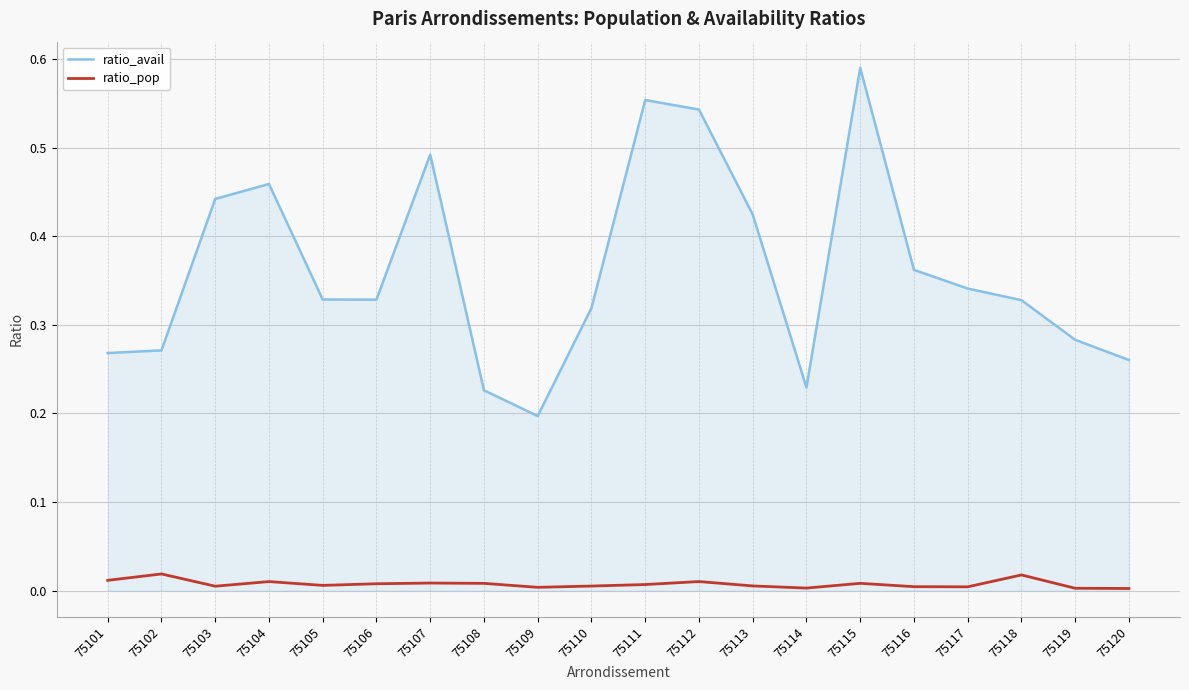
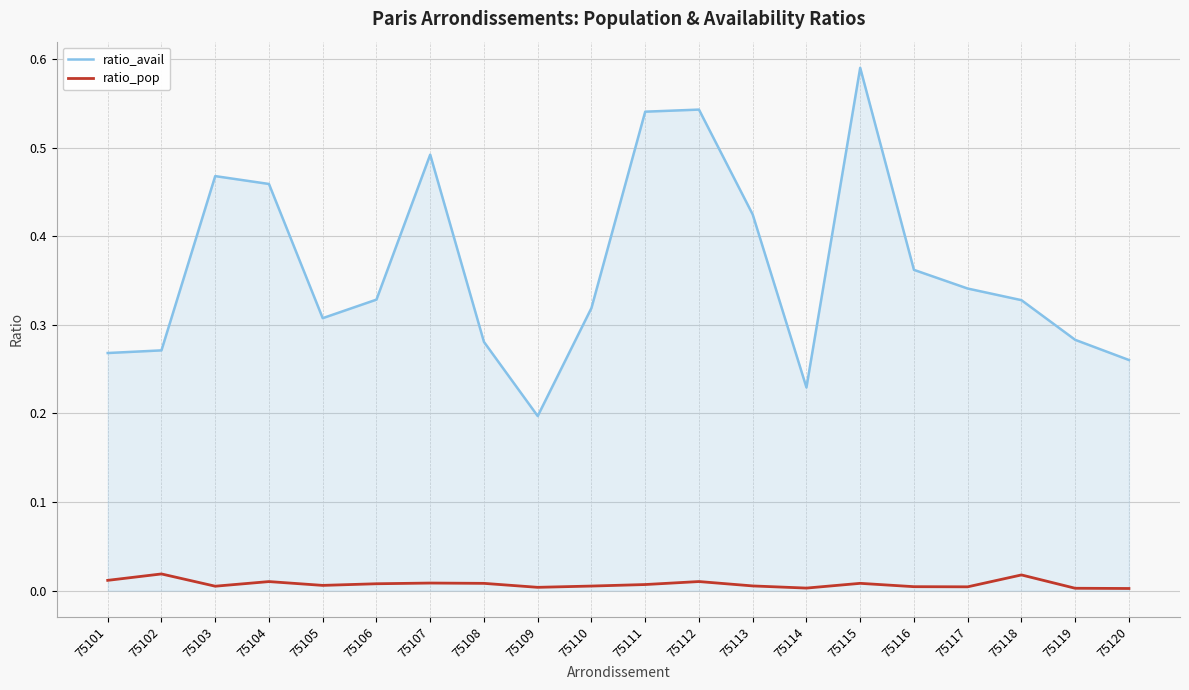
ratio_avail, 75103: 0.44 -> 0.47
ratio_avail, 75105: 0.33 -> 0.31
ratio_avail, 75108: 0.23 -> 0.28
ratio_avail, 75111: 0.55 -> 0.54
